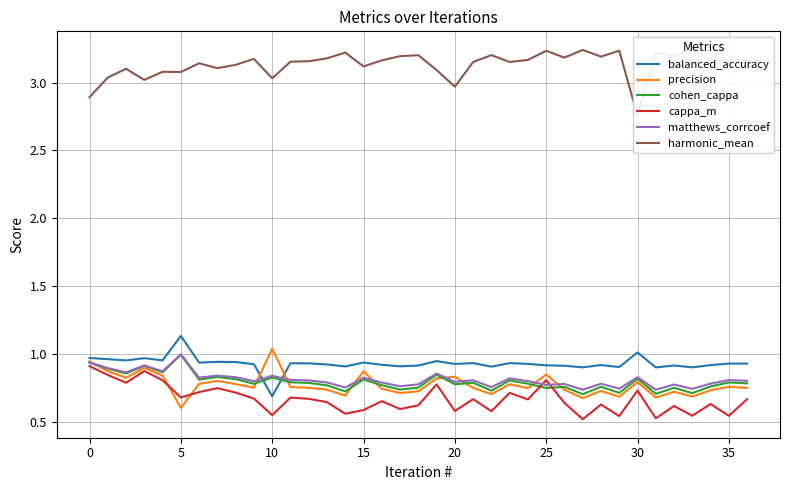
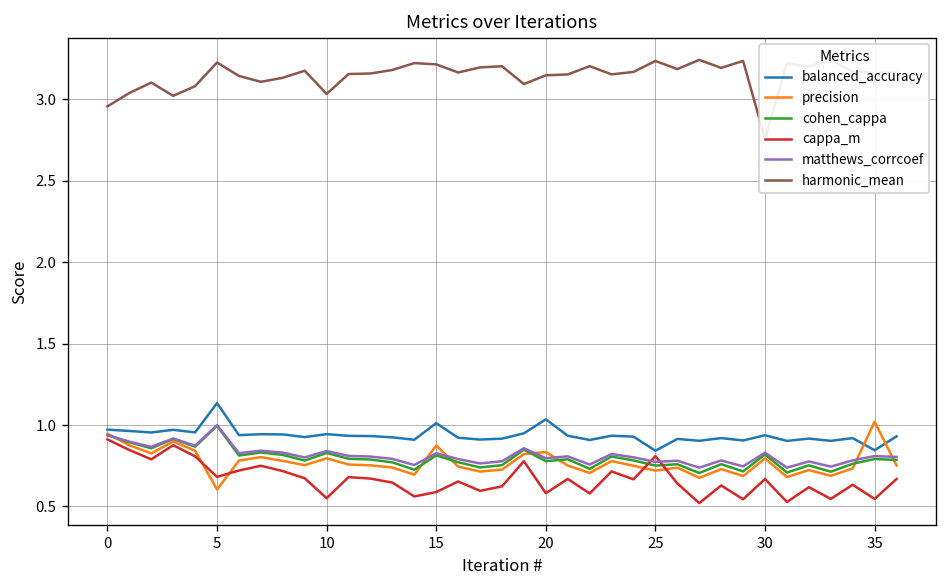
harmonic_mean, 0: 2.89 -> 2.96
harmonic_mean, 5: 3.08 -> 3.22
balanced_accuracy, 10: 0.69 -> 0.94
precision, 10: 1.04 -> 0.80
balanced_accuracy, 15: 0.94 -> 1.01
harmonic_mean, 15: 3.12 -> 3.21
balanced_accuracy, 20: 0.93 -> 1.03
harmonic_mean, 20: 2.97 -> 3.15
balanced_accuracy, 25: 0.92 -> 0.84
precision, 25: 0.85 -> 0.72
balanced_accuracy, 30: 1.01 -> 0.94
cappa_m, 30: 0.73 -> 0.67
balanced_accuracy, 35: 0.93 -> 0.85
precision, 35: 0.76 -> 1.02
